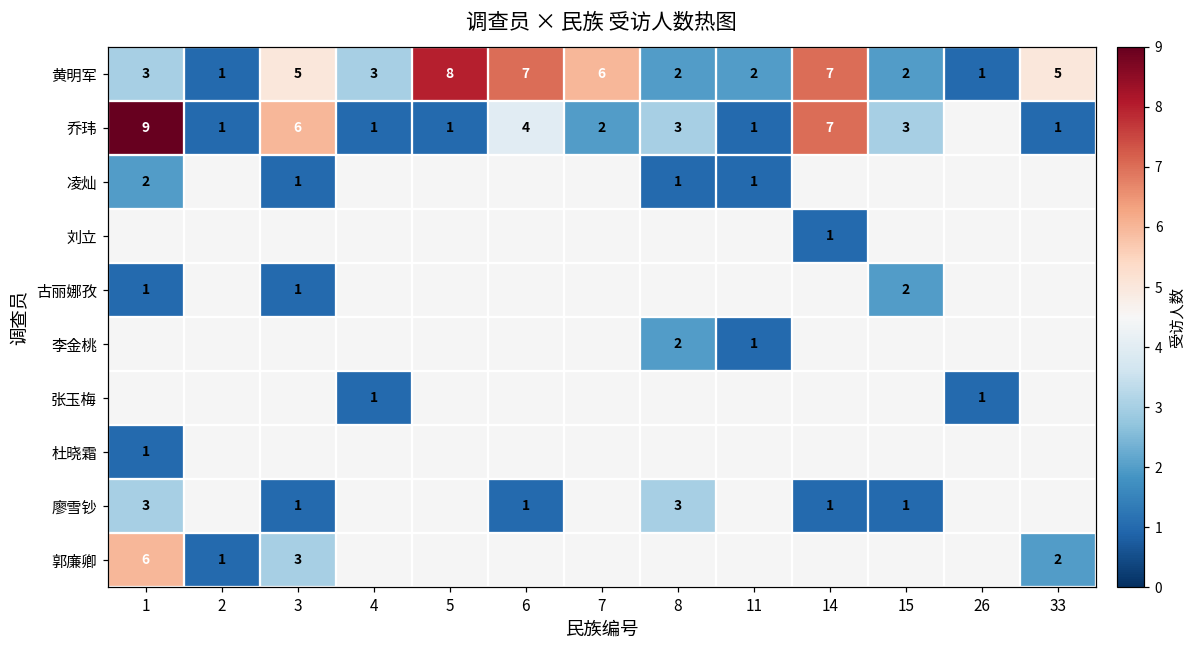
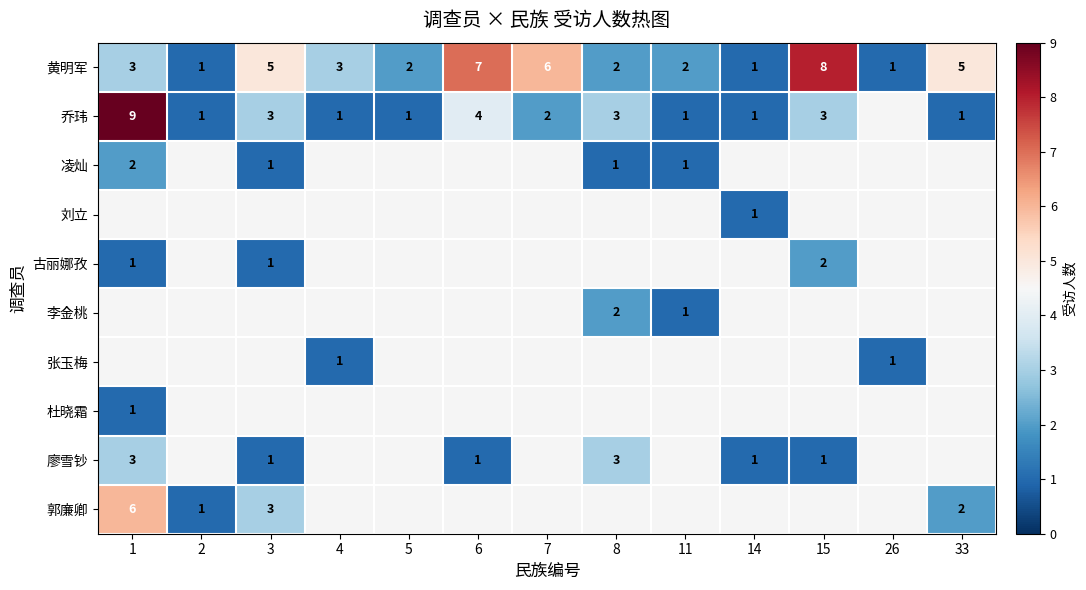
黄明军, 5: 8 -> 2
黄明军, 14: 7 -> 1
黄明军, 15: 2 -> 8
乔玮, 3: 6 -> 3
乔玮, 14: 7 -> 1
